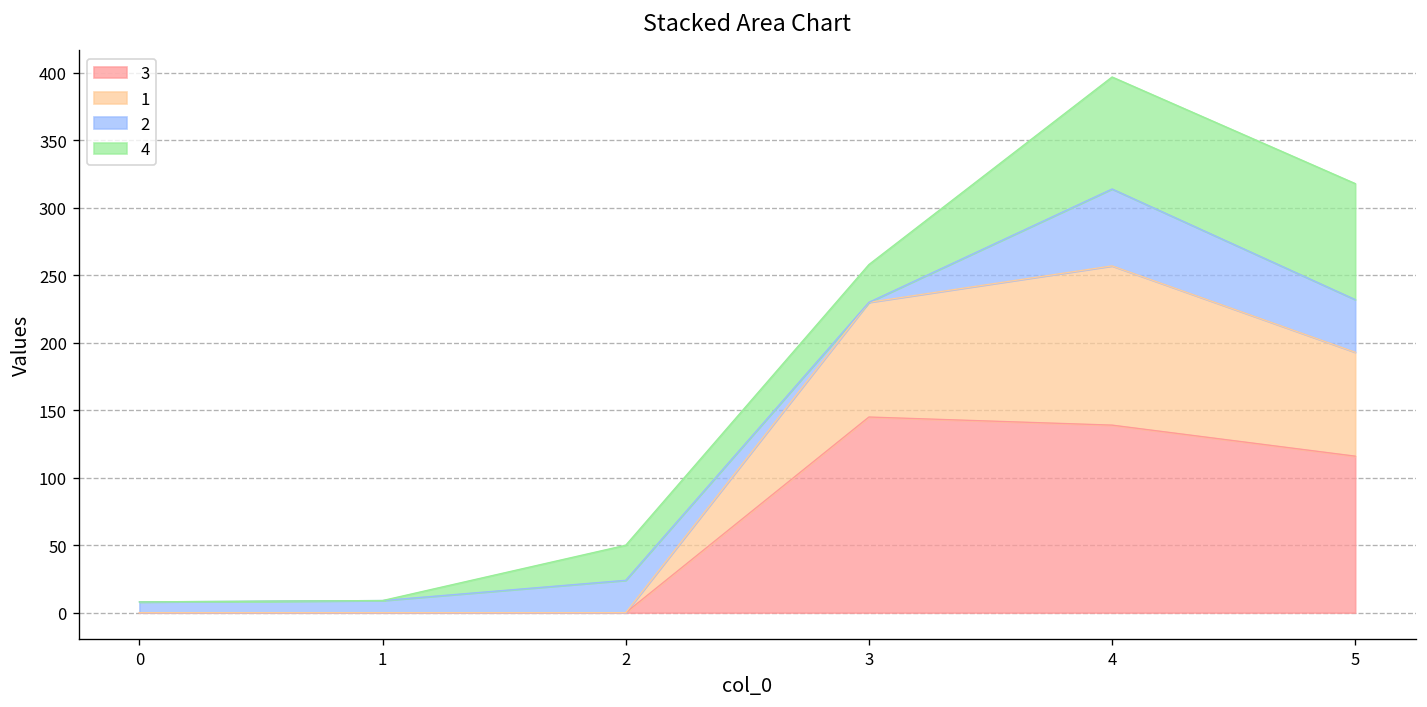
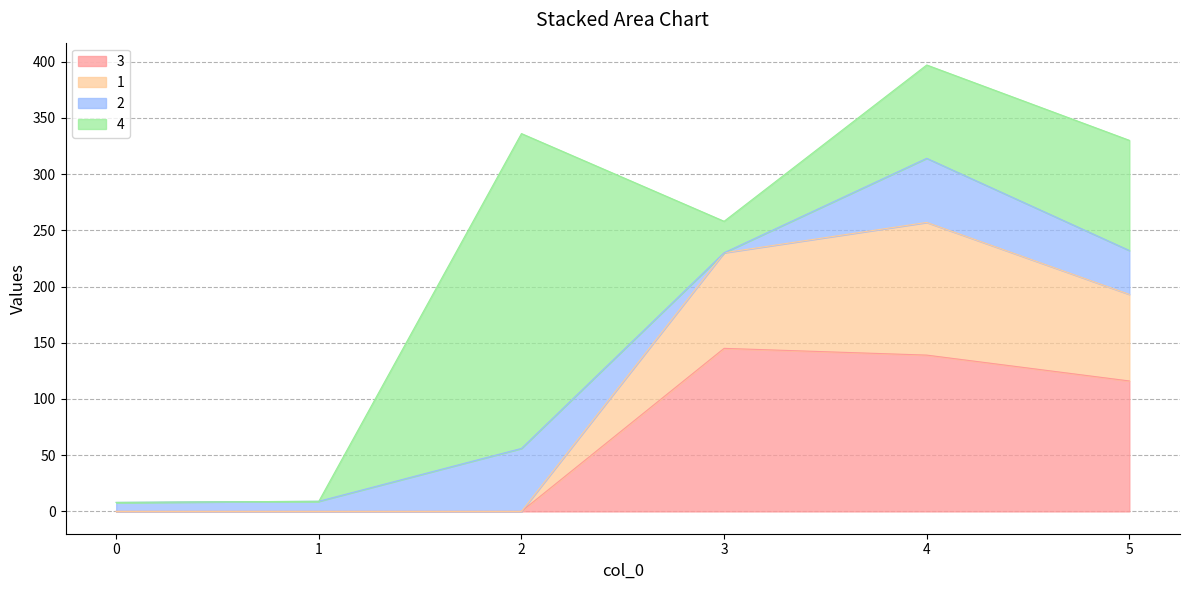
2, 2: 24 -> 56
4, 2: 26 -> 280
4, 5: 86 -> 98
